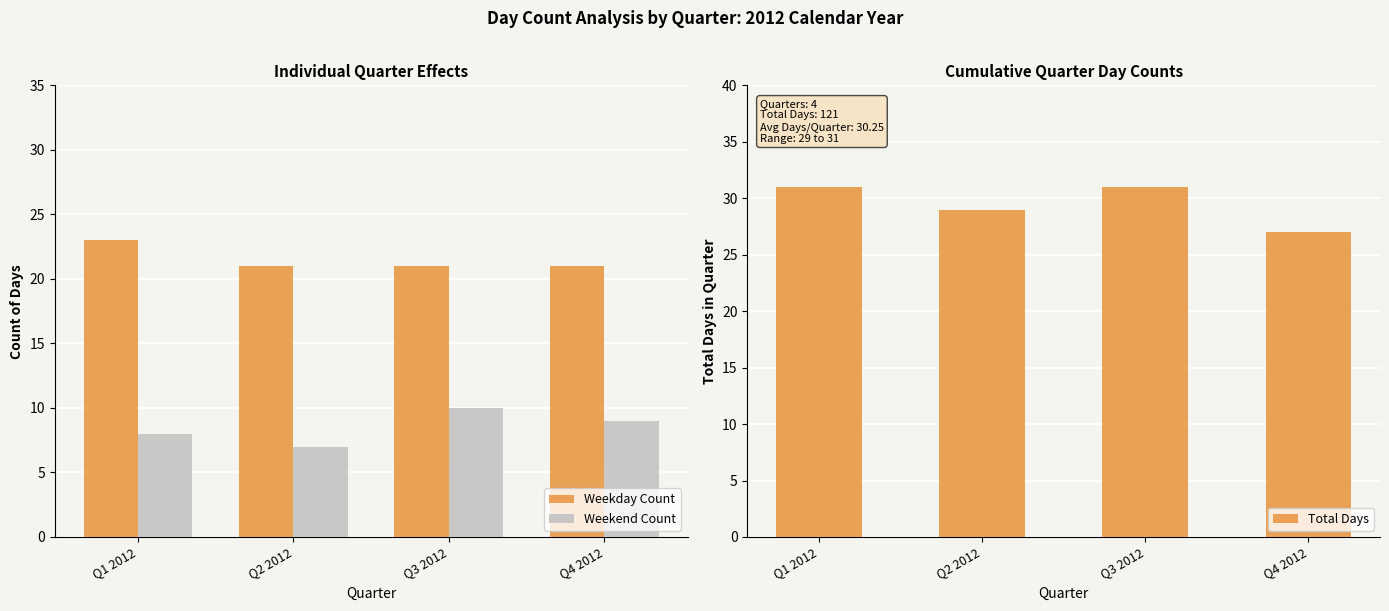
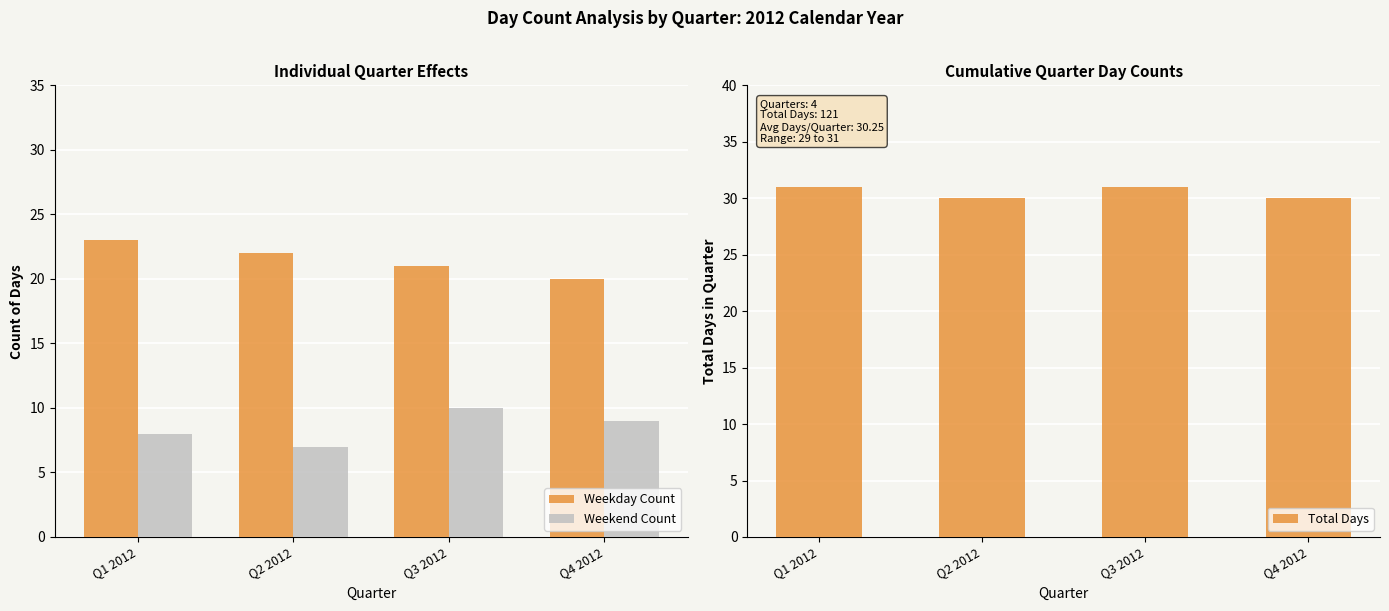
Individual Quarter Effects, Weekday Count, Q2 2012: 21 -> 22
Individual Quarter Effects, Weekday Count, Q4 2012: 21 -> 20
Cumulative Quarter Day Counts, Q2 2012: 29 -> 30
Cumulative Quarter Day Counts, Q4 2012: 27 -> 30
